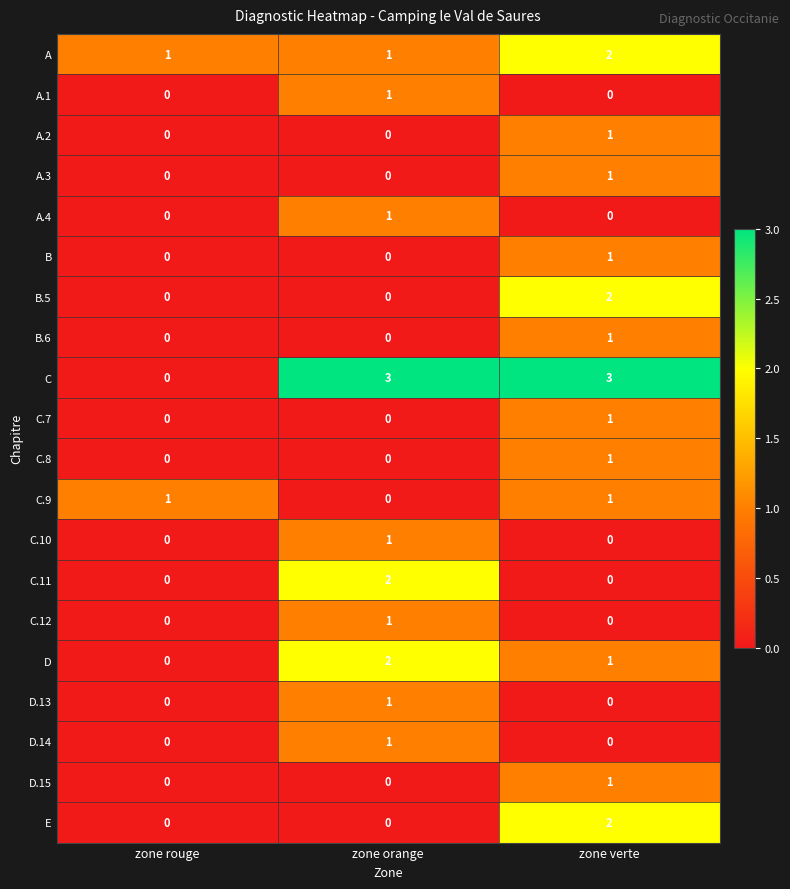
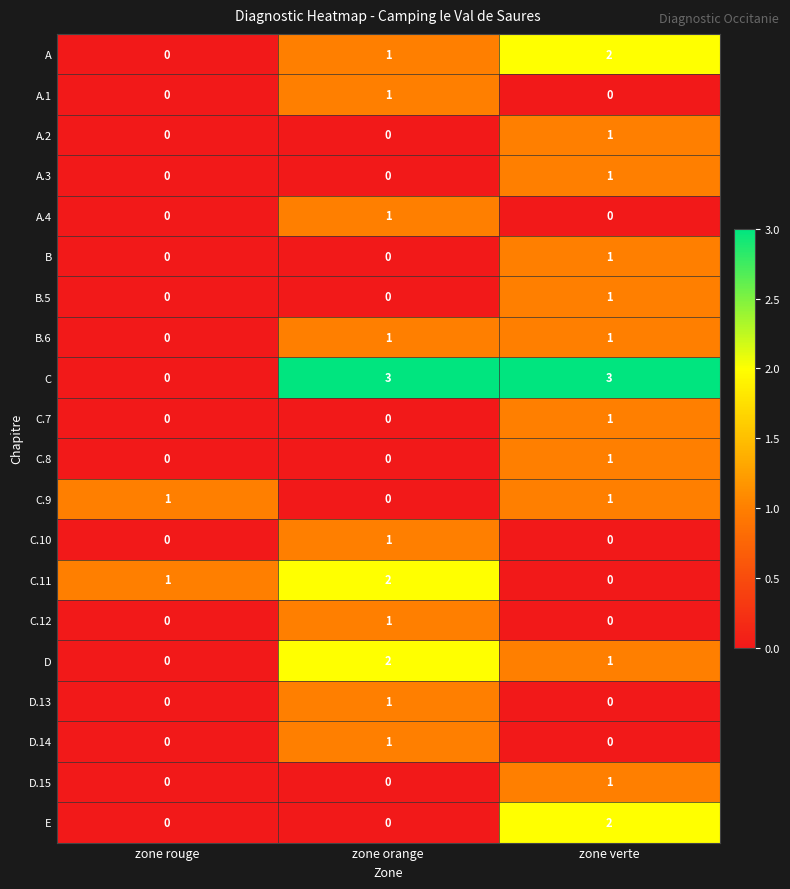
A, zone rouge: 1 -> 0
B.5, zone verte: 2 -> 1
B.6, zone orange: 0 -> 1
C.11, zone rouge: 0 -> 1
